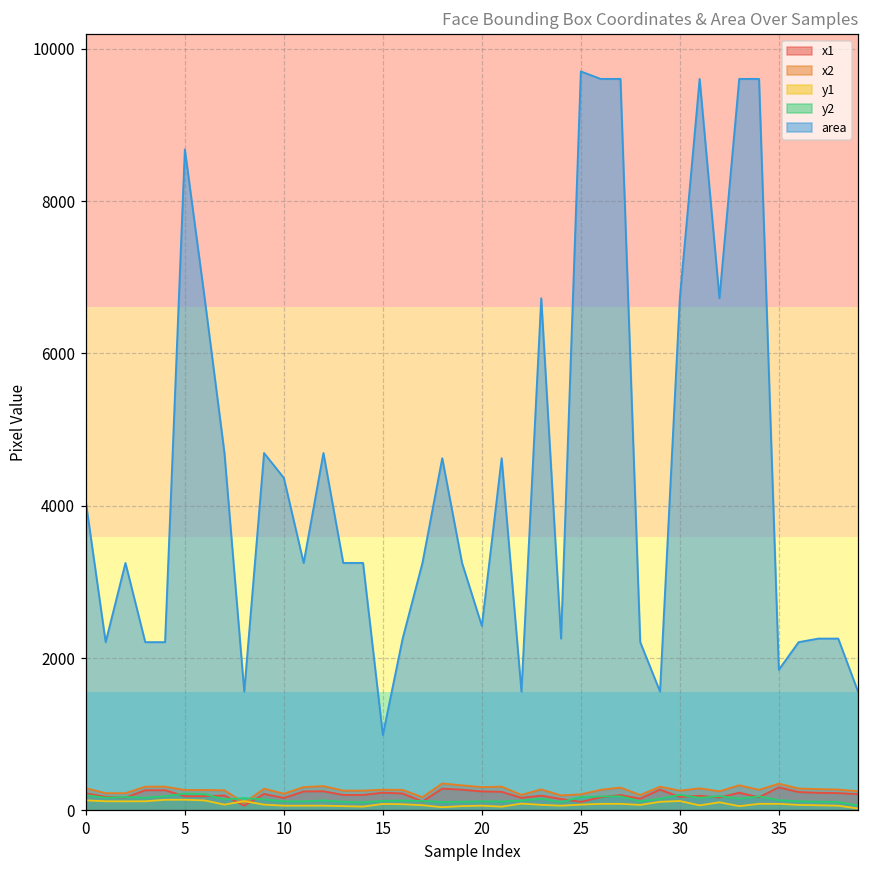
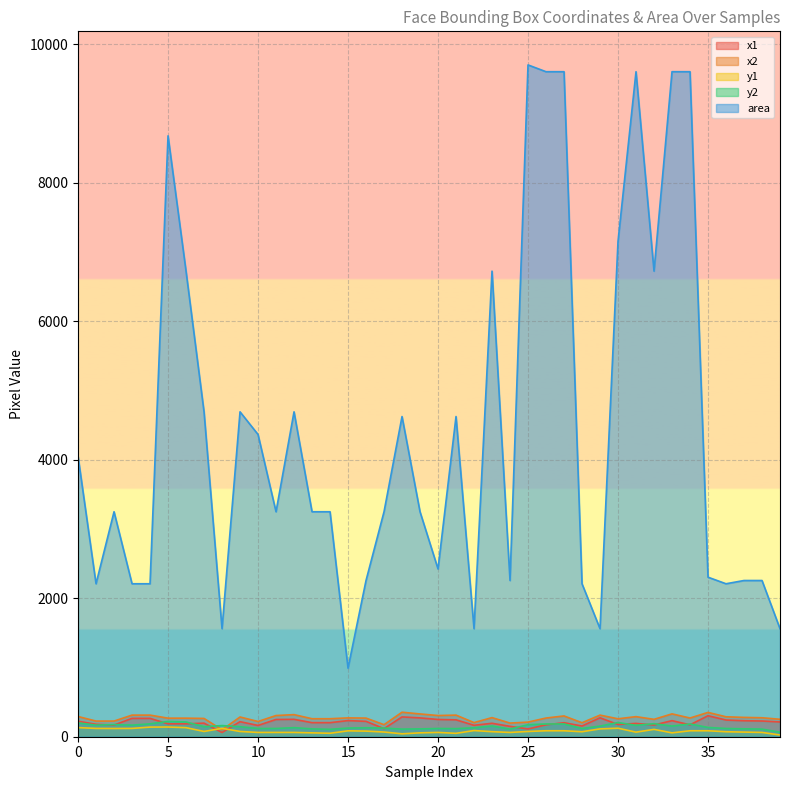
area, 30: 6700 -> 7200
area, 35: 1800 -> 2300
